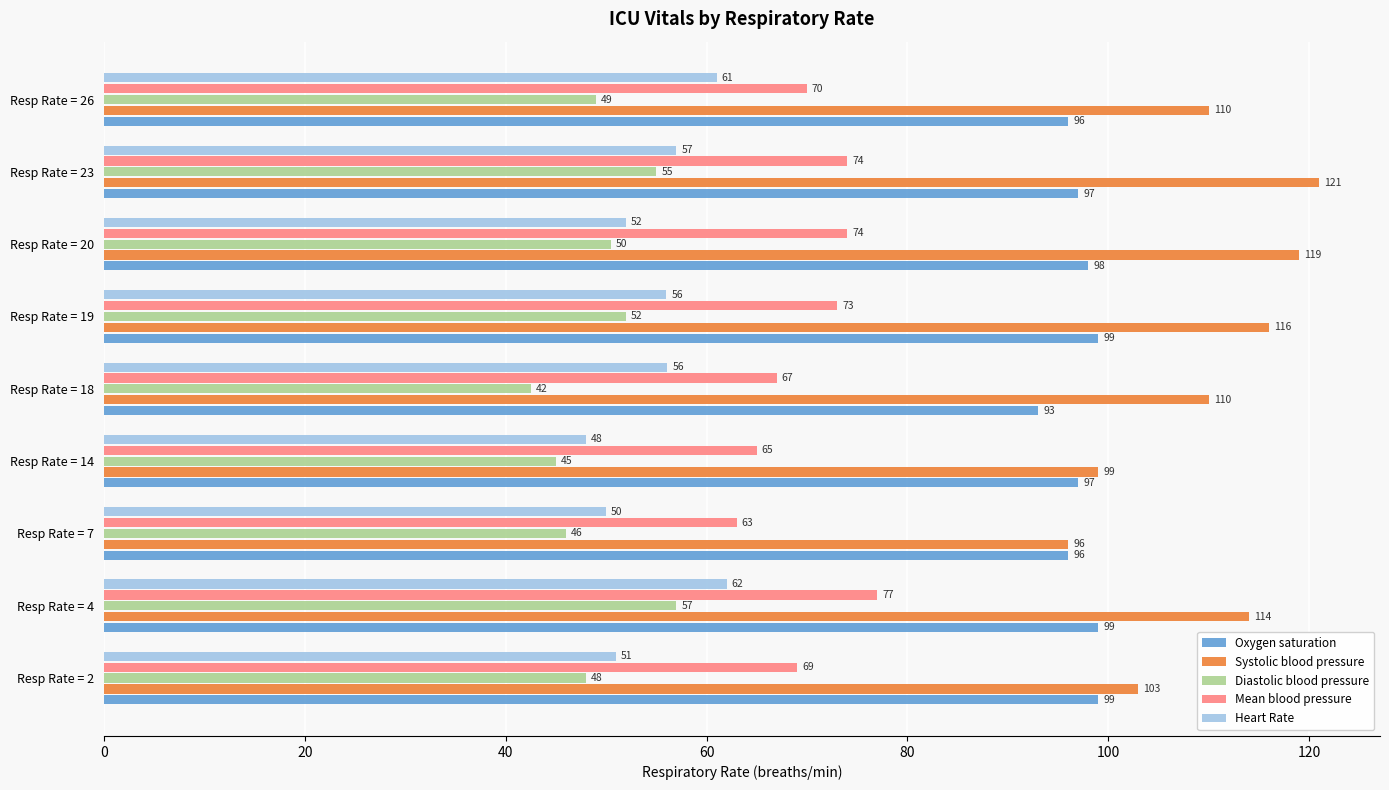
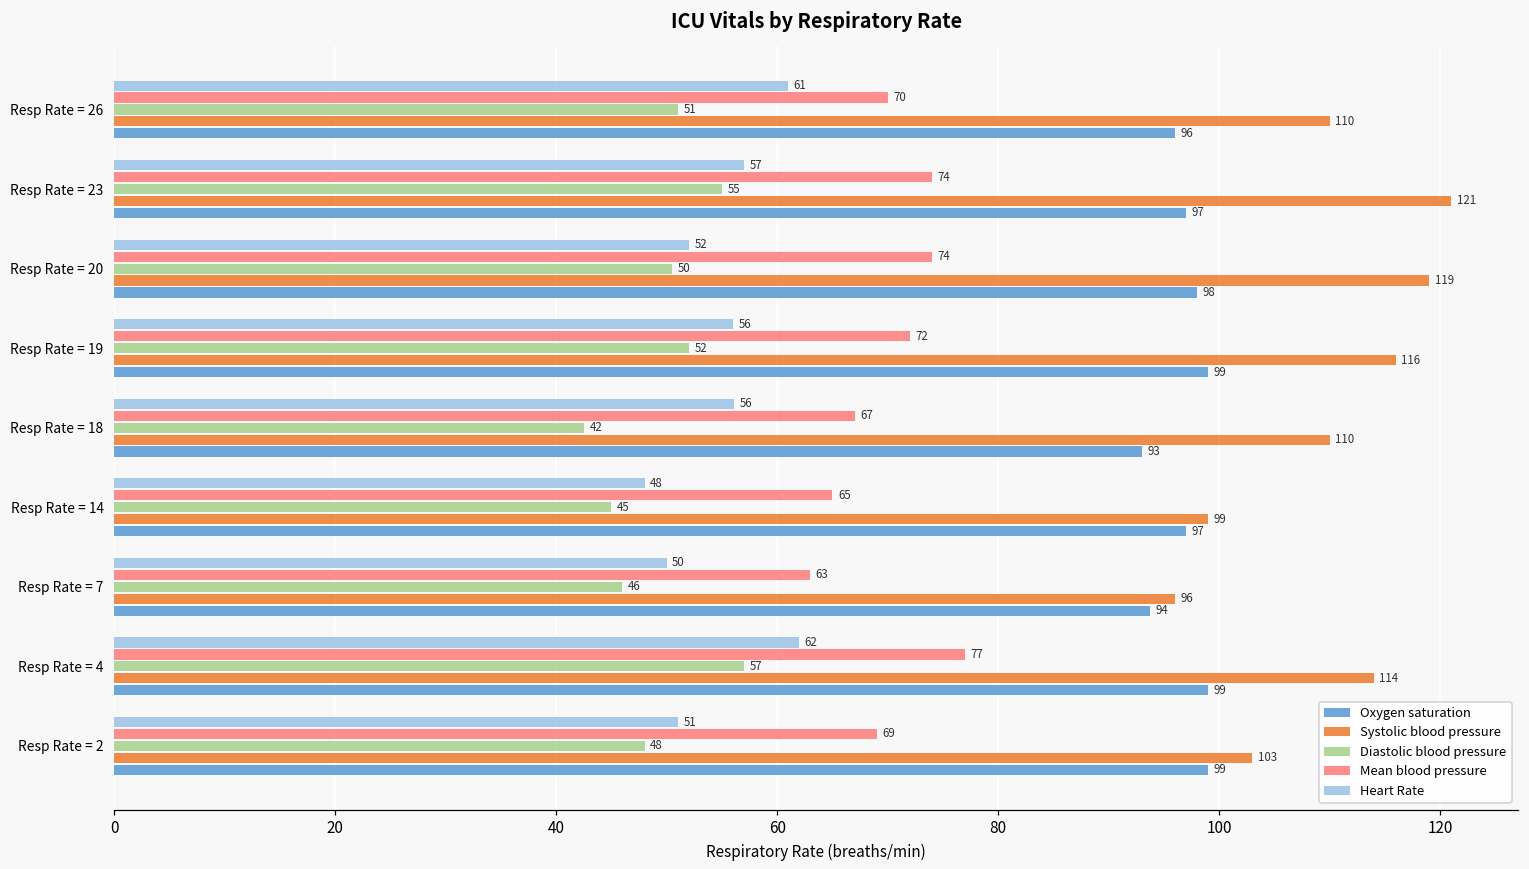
Diastolic blood pressure, Resp Rate = 26: 49 -> 51
Mean blood pressure, Resp Rate = 19: 73 -> 72
Oxygen saturation, Resp Rate = 7: 96 -> 94
